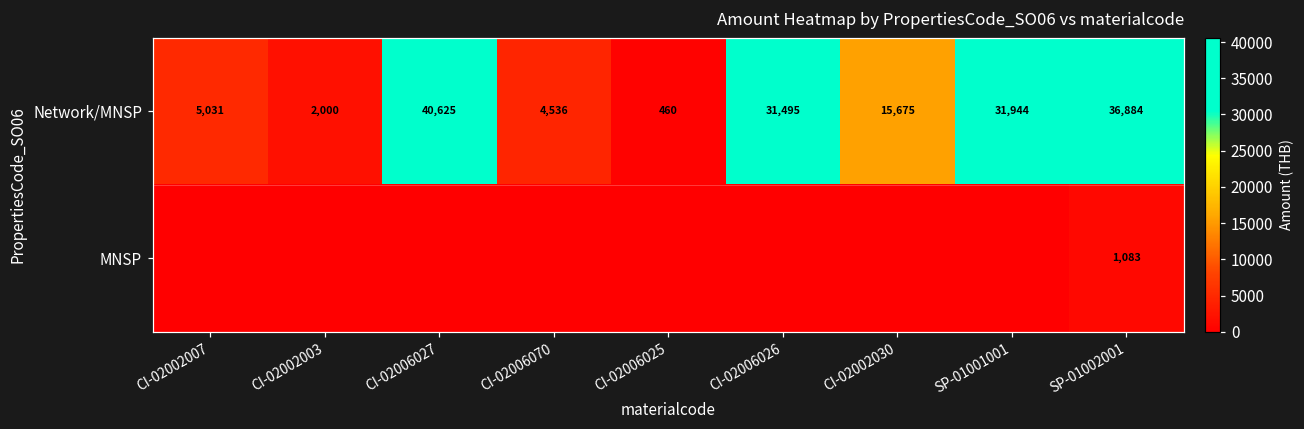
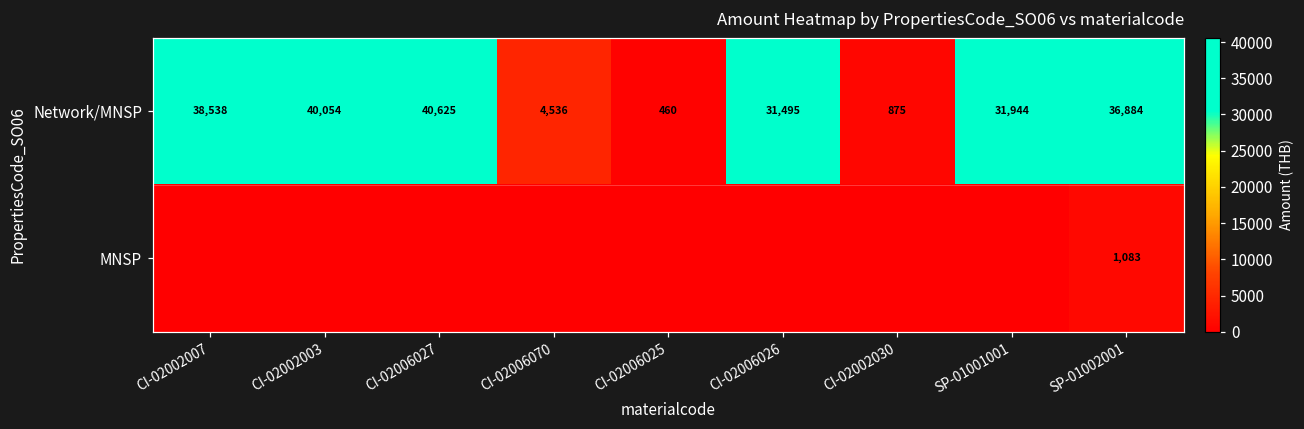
Network/MNSP, CI-02002007: 5,031 -> 38,538
Network/MNSP, CI-02002003: 2,000 -> 40,054
Network/MNSP, CI-02002030: 15,675 -> 875
